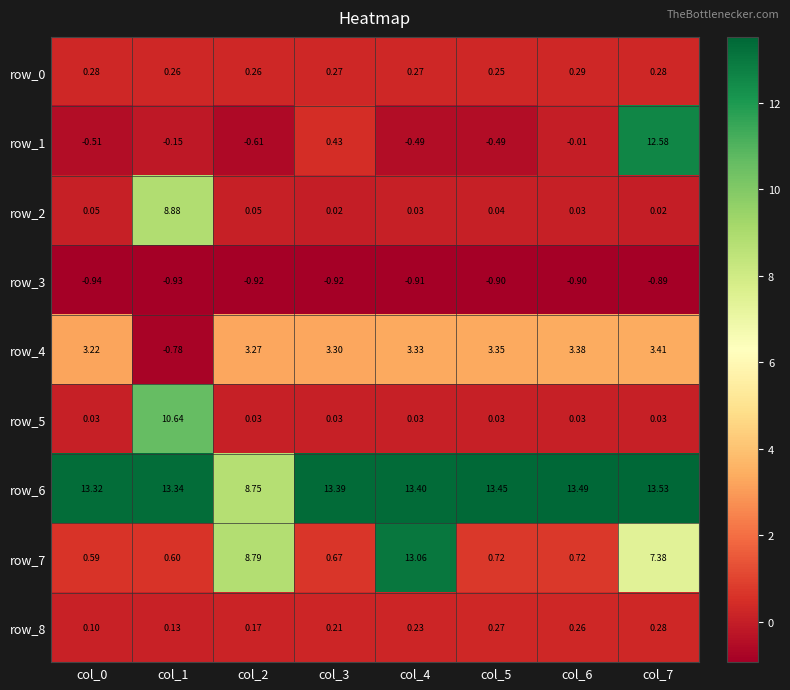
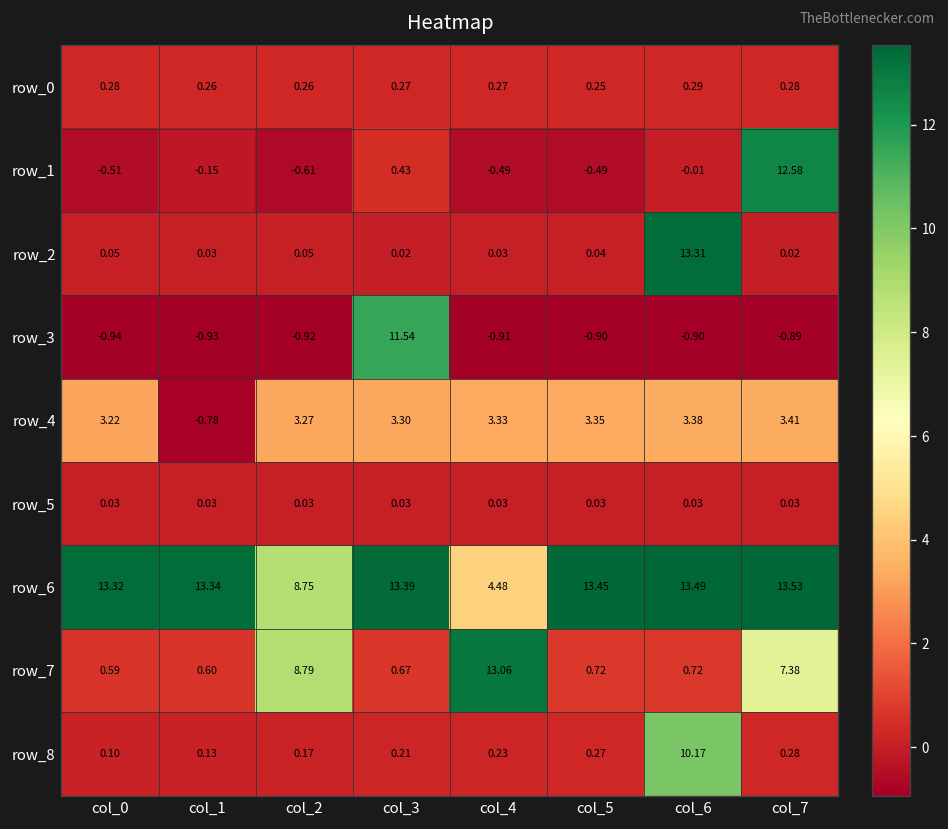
row_2, col_1: 8.88 -> 0.03
row_2, col_6: 0.03 -> 13.31
row_3, col_3: -0.92 -> 11.54
row_5, col_1: 10.64 -> 0.03
row_6, col_4: 13.40 -> 4.48
row_8, col_6: 0.26 -> 10.17
